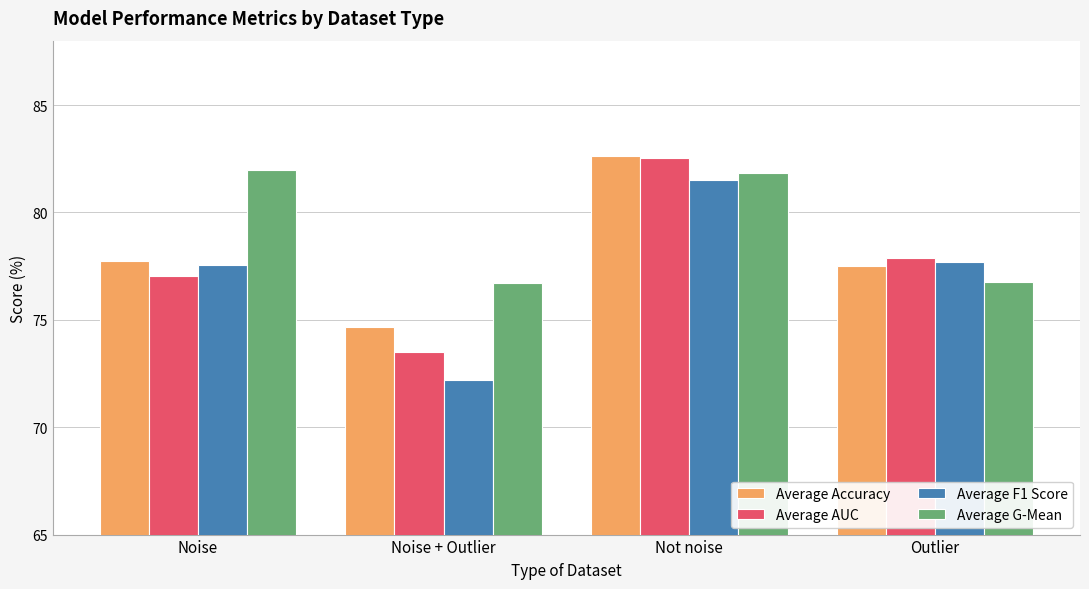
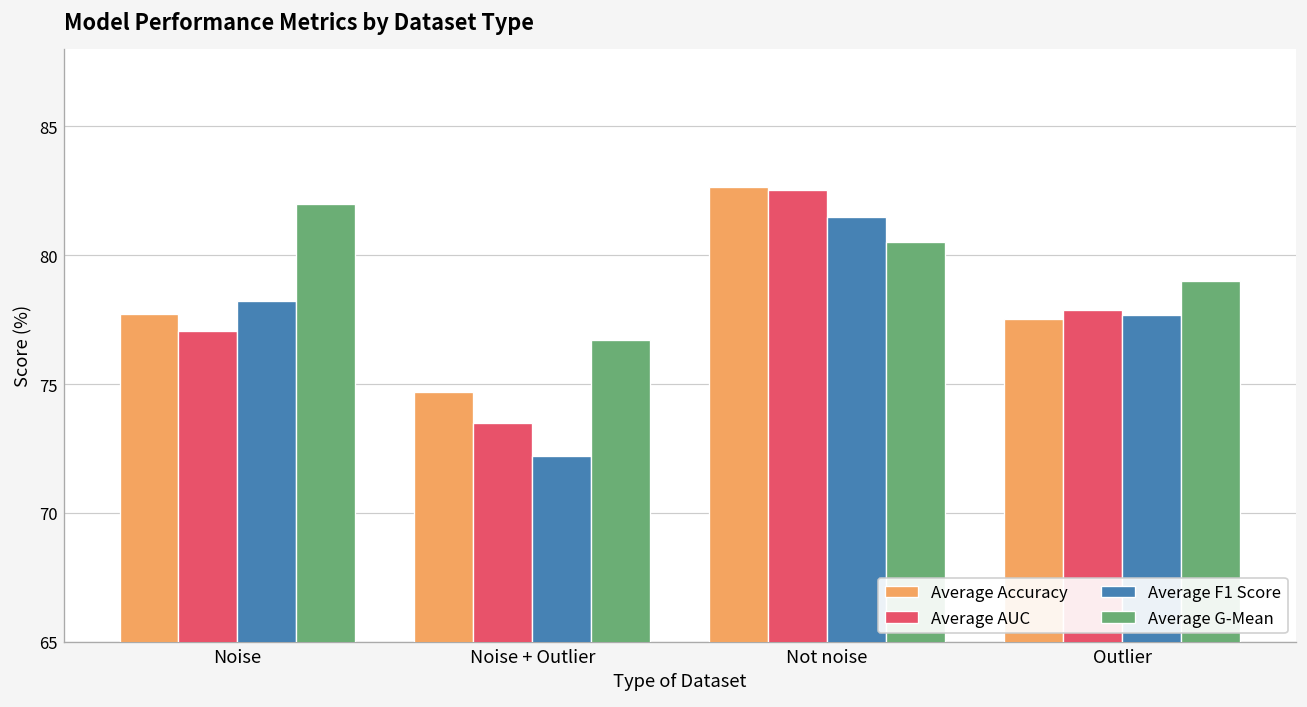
Average F1 Score, Noise: 77.5 -> 78.2
Average G-Mean, Not noise: 81.8 -> 80.5
Average G-Mean, Outlier: 76.8 -> 79.0
